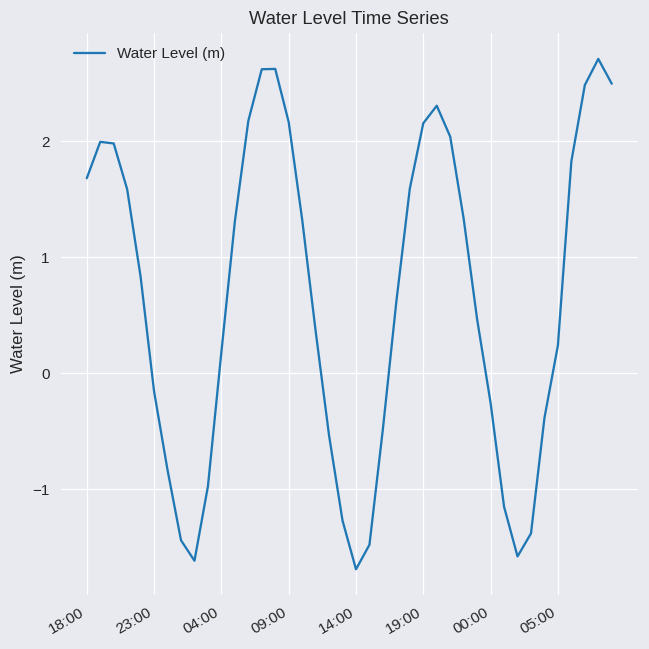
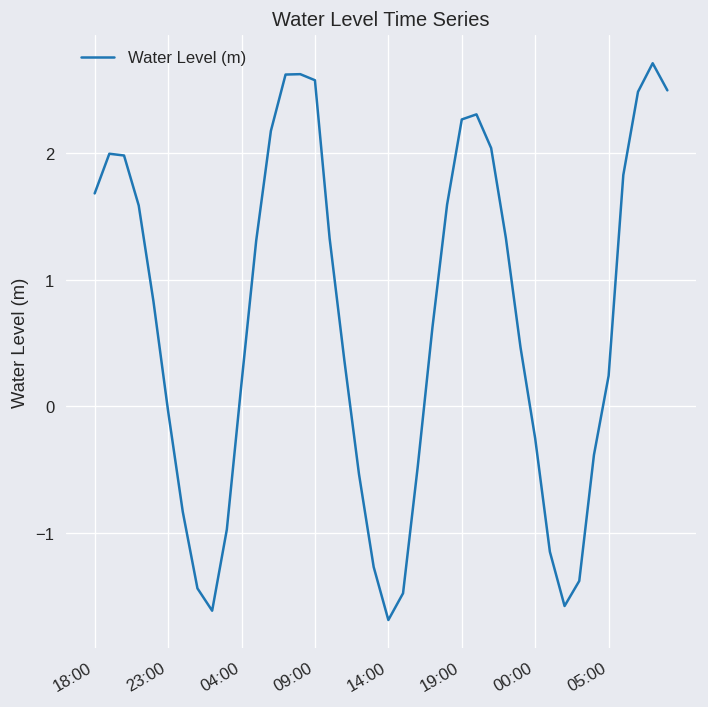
23:00: -0.16 -> -0.04
09:00: 2.17 -> 2.58
19:00: 2.16 -> 2.27
